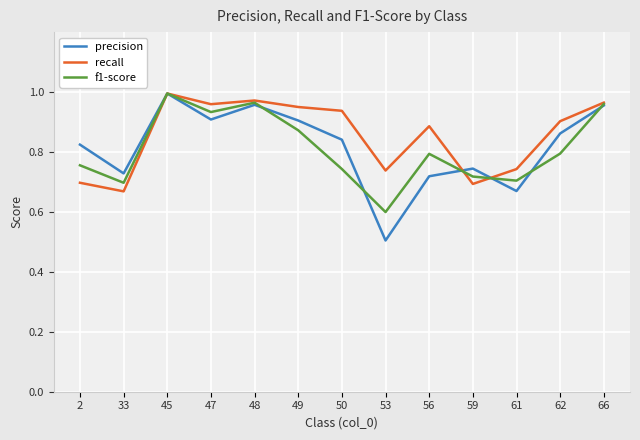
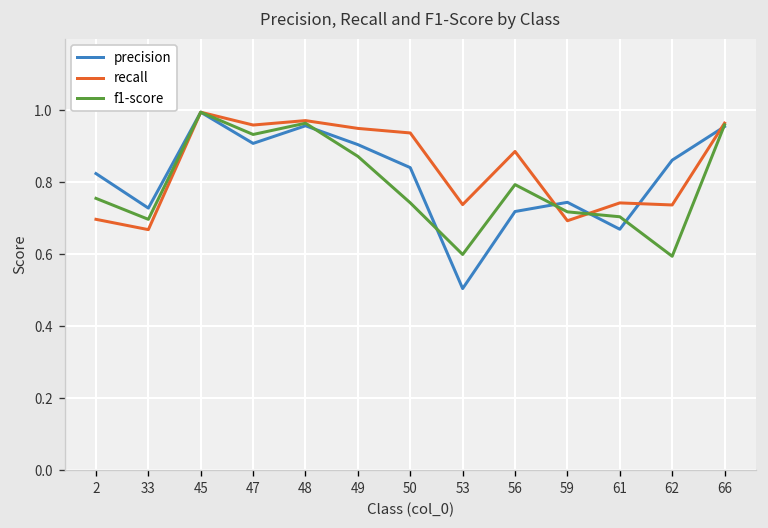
recall, 62: 0.90 -> 0.74
f1-score, 62: 0.79 -> 0.59
